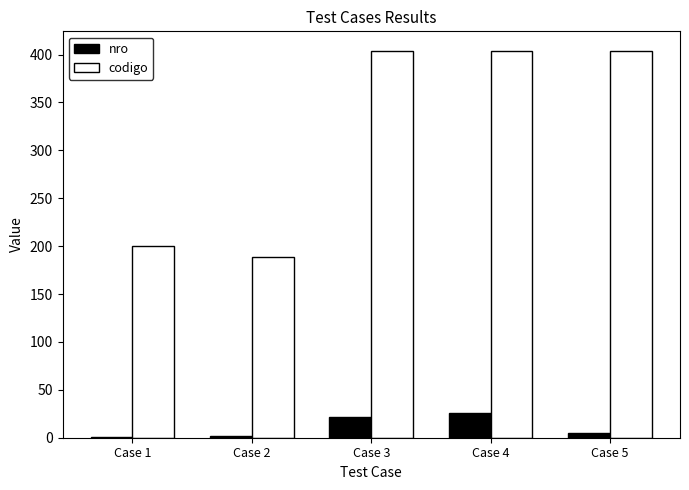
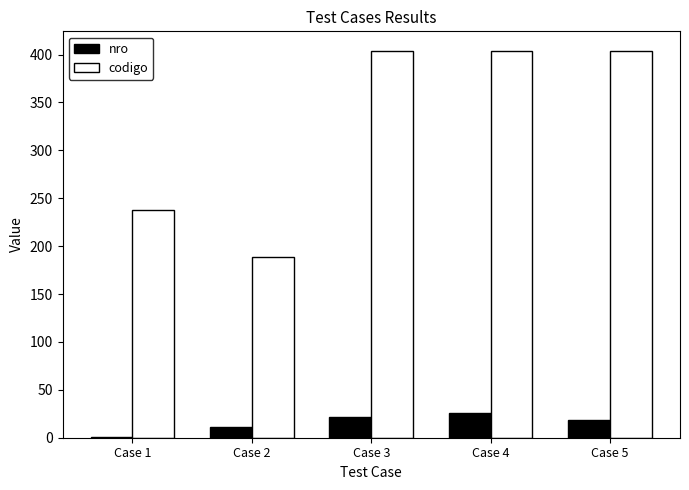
codigo, Case 1: 200 -> 240
nro, Case 2: 0 -> 10
nro, Case 5: 10 -> 20
